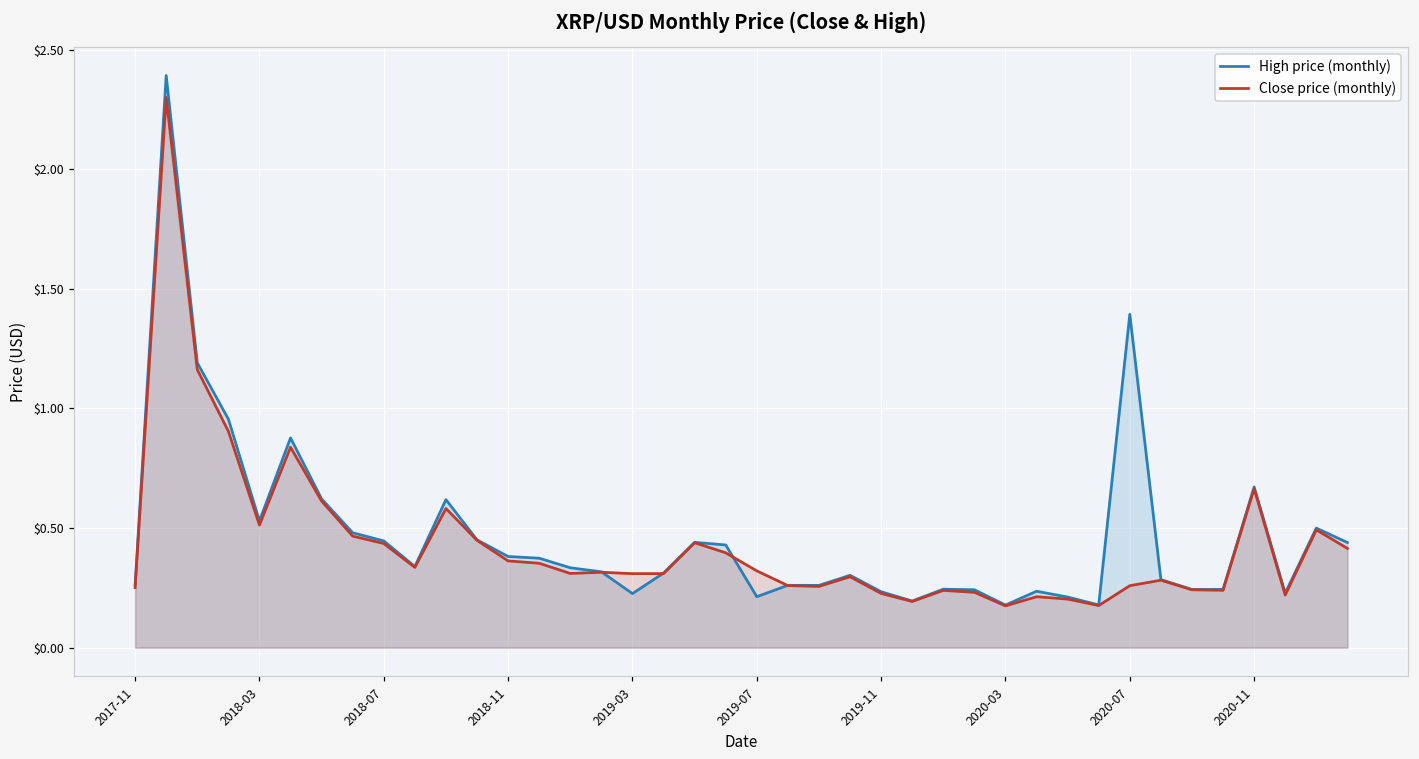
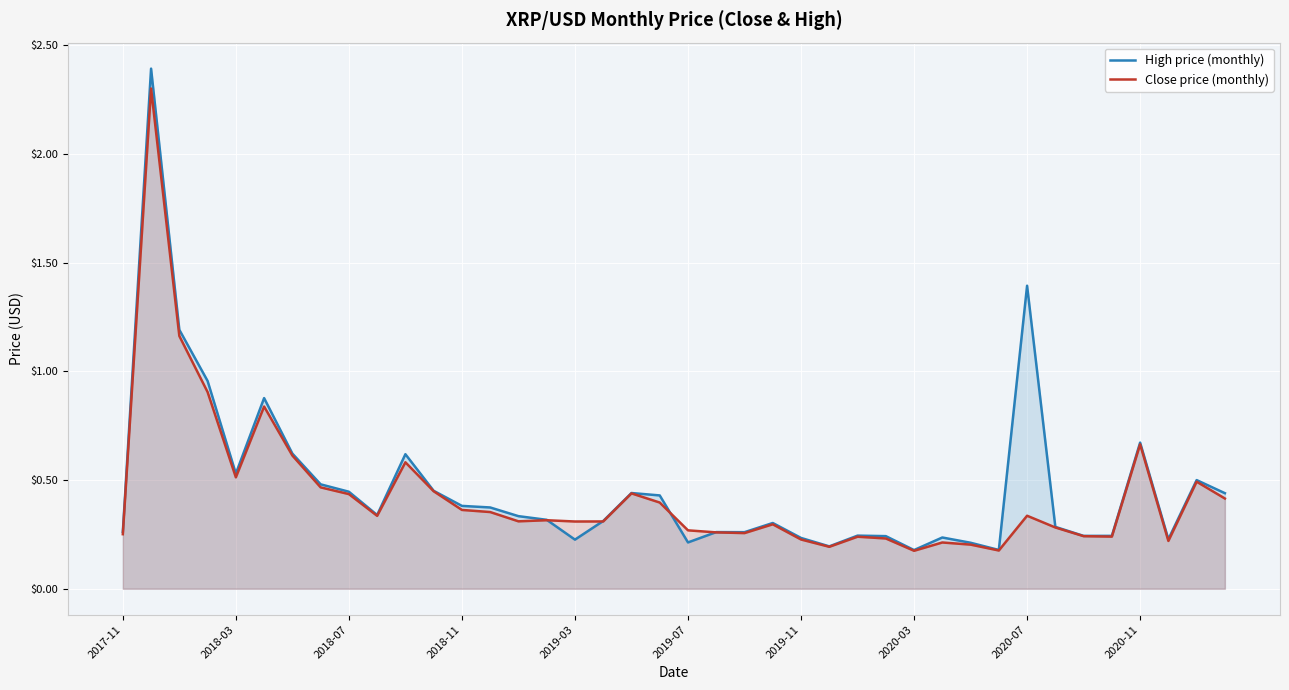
Close price (monthly), 2019-07: $0.32 -> $0.27
Close price (monthly), 2020-07: $0.26 -> $0.34
